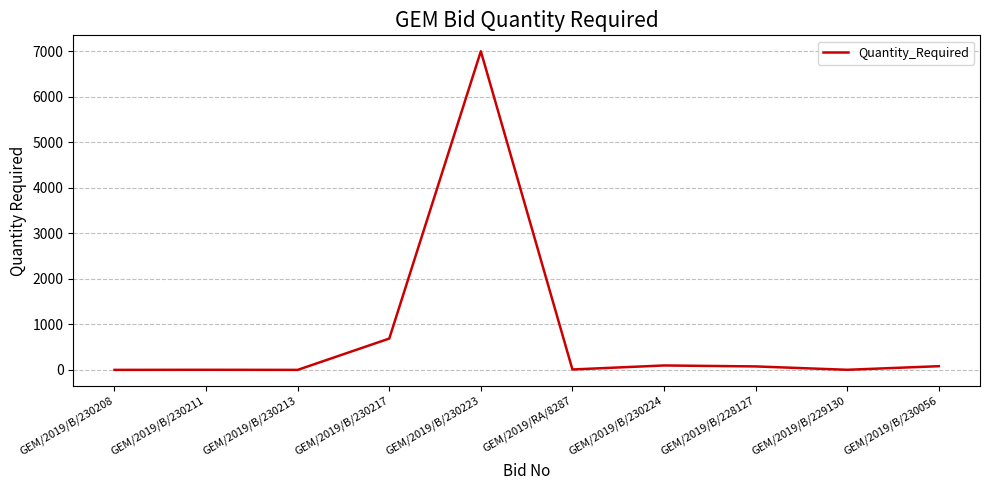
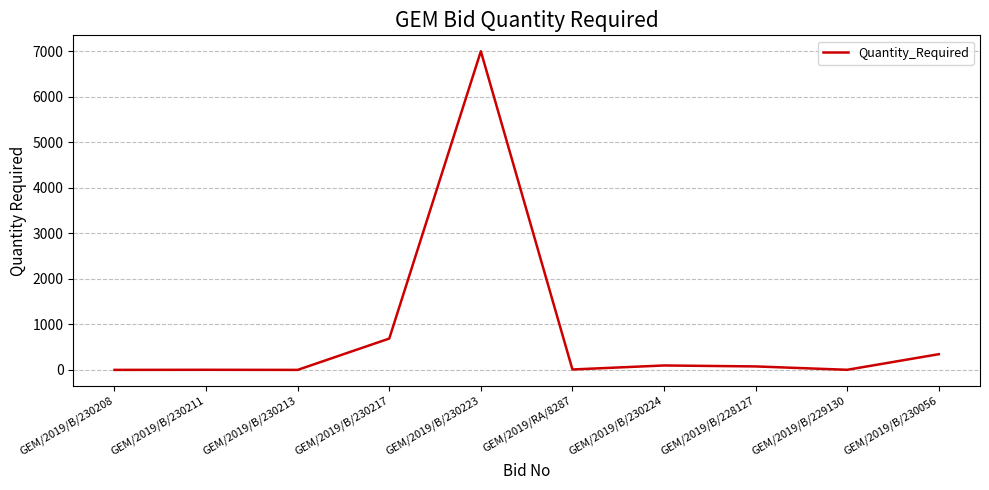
GEM/2019/B/230056: 100 -> 300
